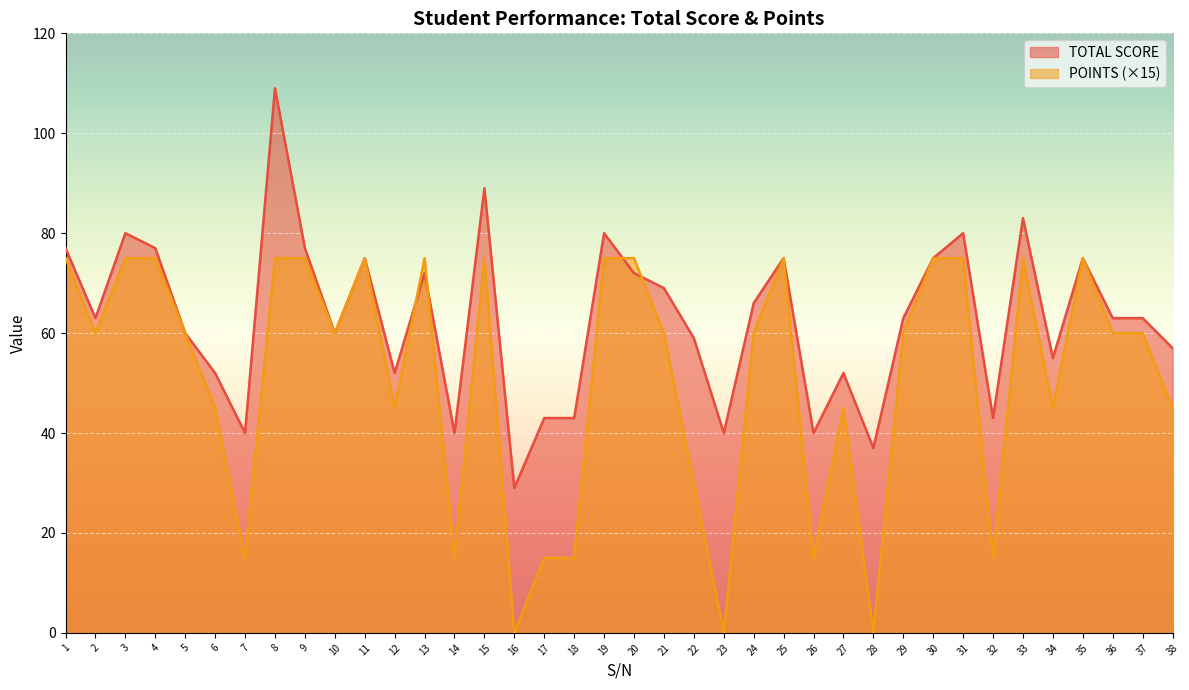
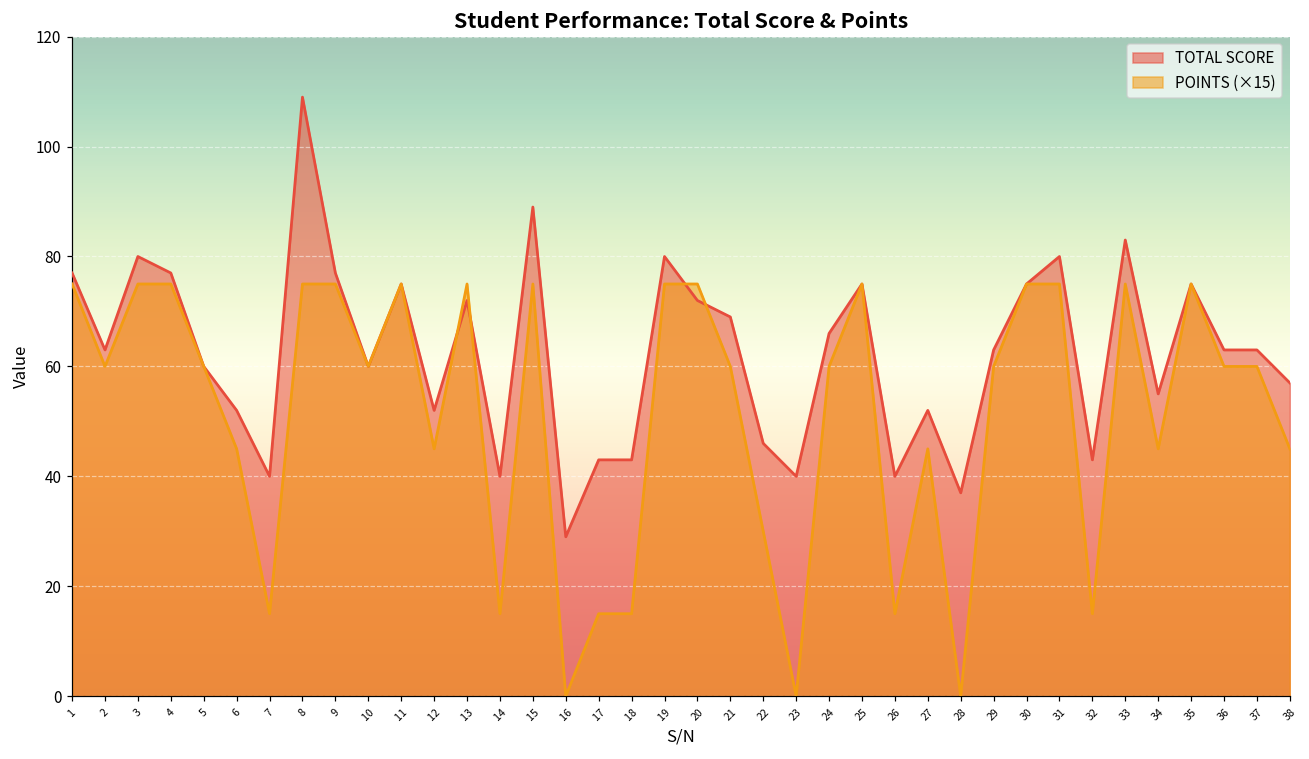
TOTAL SCORE, 22: 59 -> 46
